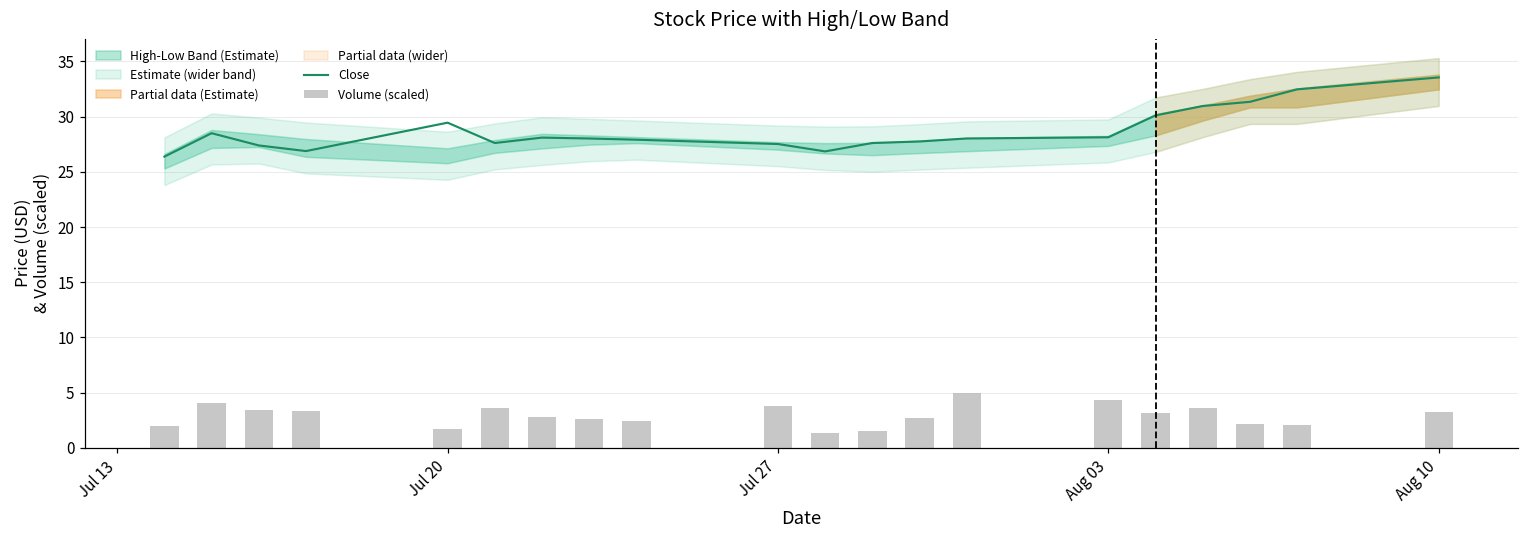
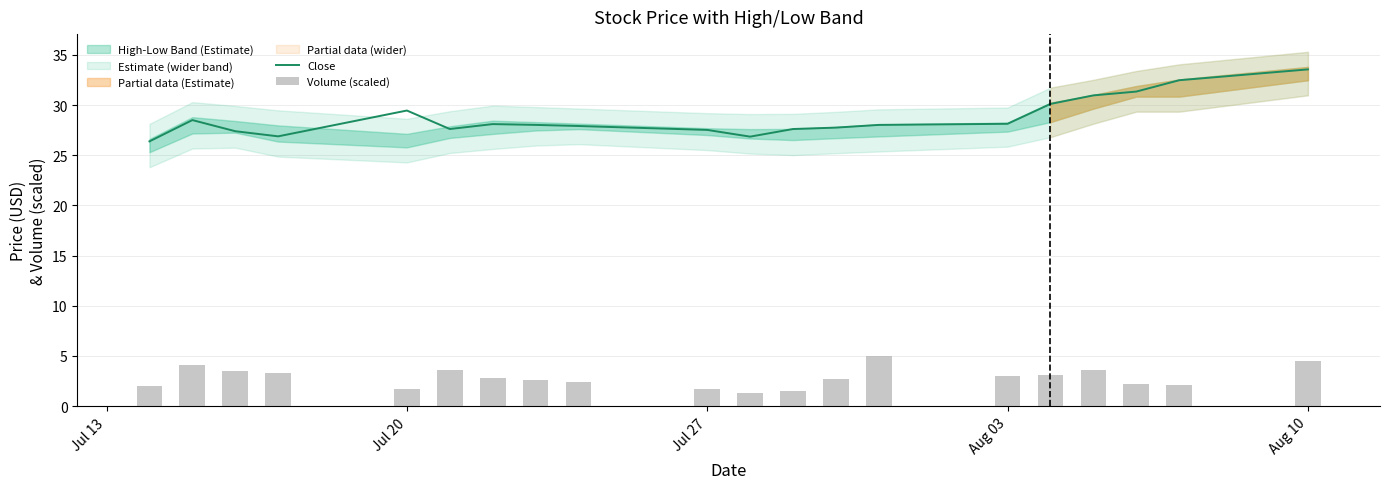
Volume (scaled), Jul 27: 3.8 -> 1.7
Volume (scaled), Aug 03: 4.4 -> 3.0
Volume (scaled), Aug 10: 3.3 -> 4.5
